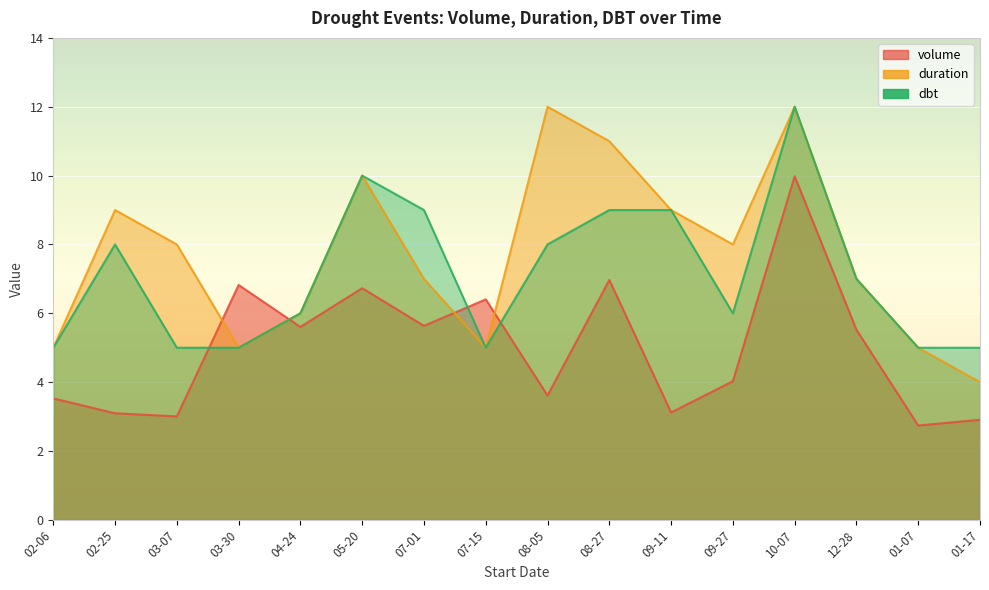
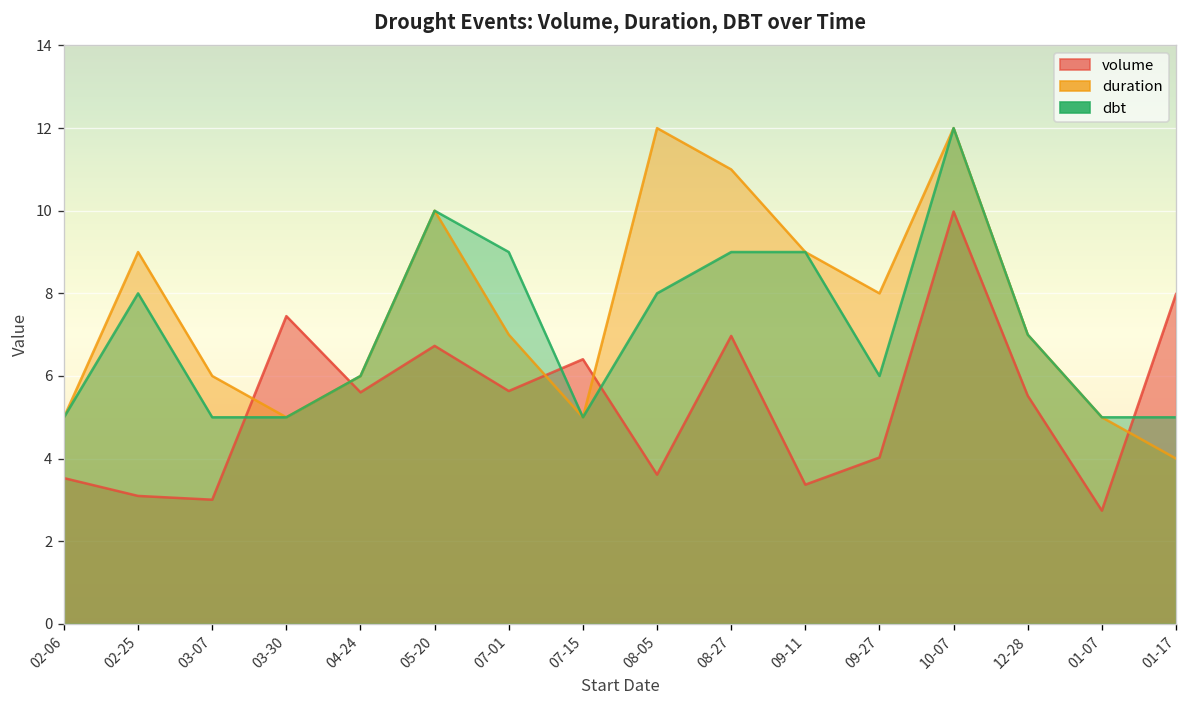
duration, 03-07: 8 -> 6
volume, 03-30: 6.8 -> 7.4
volume, 09-11: 3.1 -> 3.4
volume, 01-17: 2.9 -> 8.0
